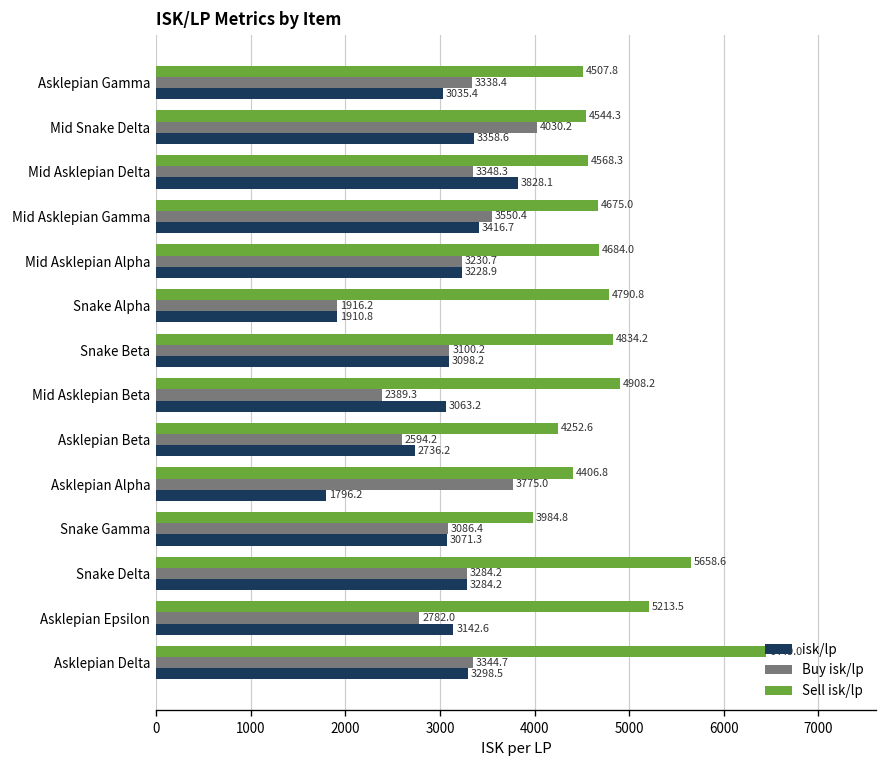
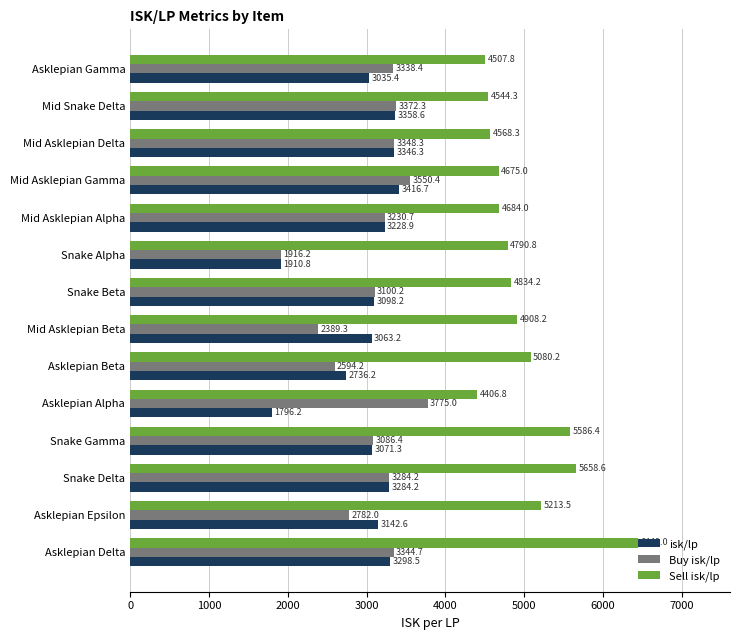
Buy isk/lp, Mid Snake Delta: 4030.2 -> 3372.3
isk/lp, Mid Asklepian Delta: 3828.1 -> 3346.3
Sell isk/lp, Asklepian Beta: 4252.6 -> 5080.2
Sell isk/lp, Snake Gamma: 3984.8 -> 5586.4
